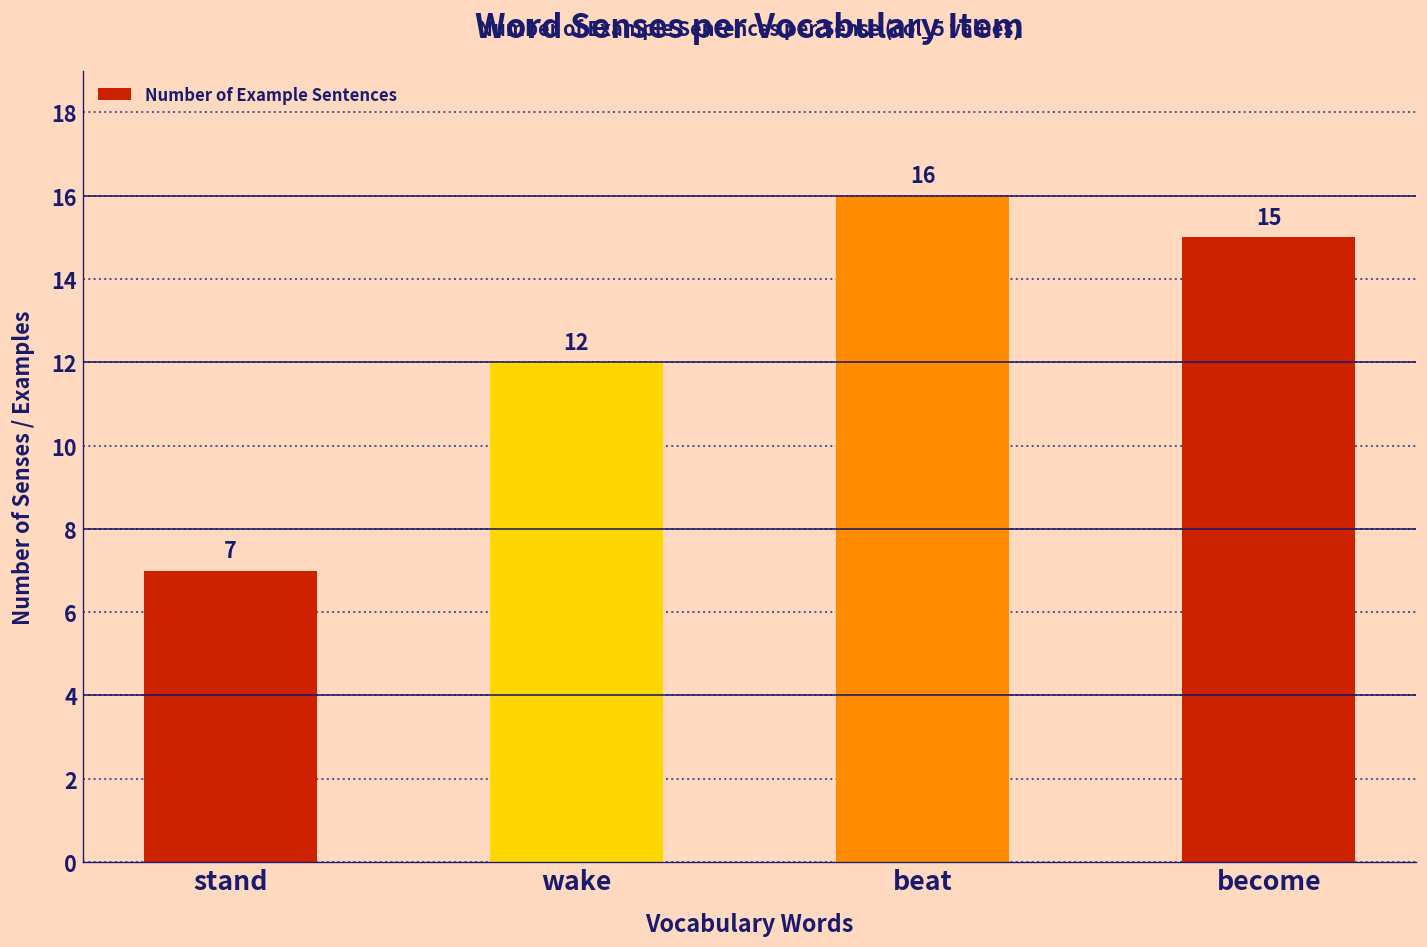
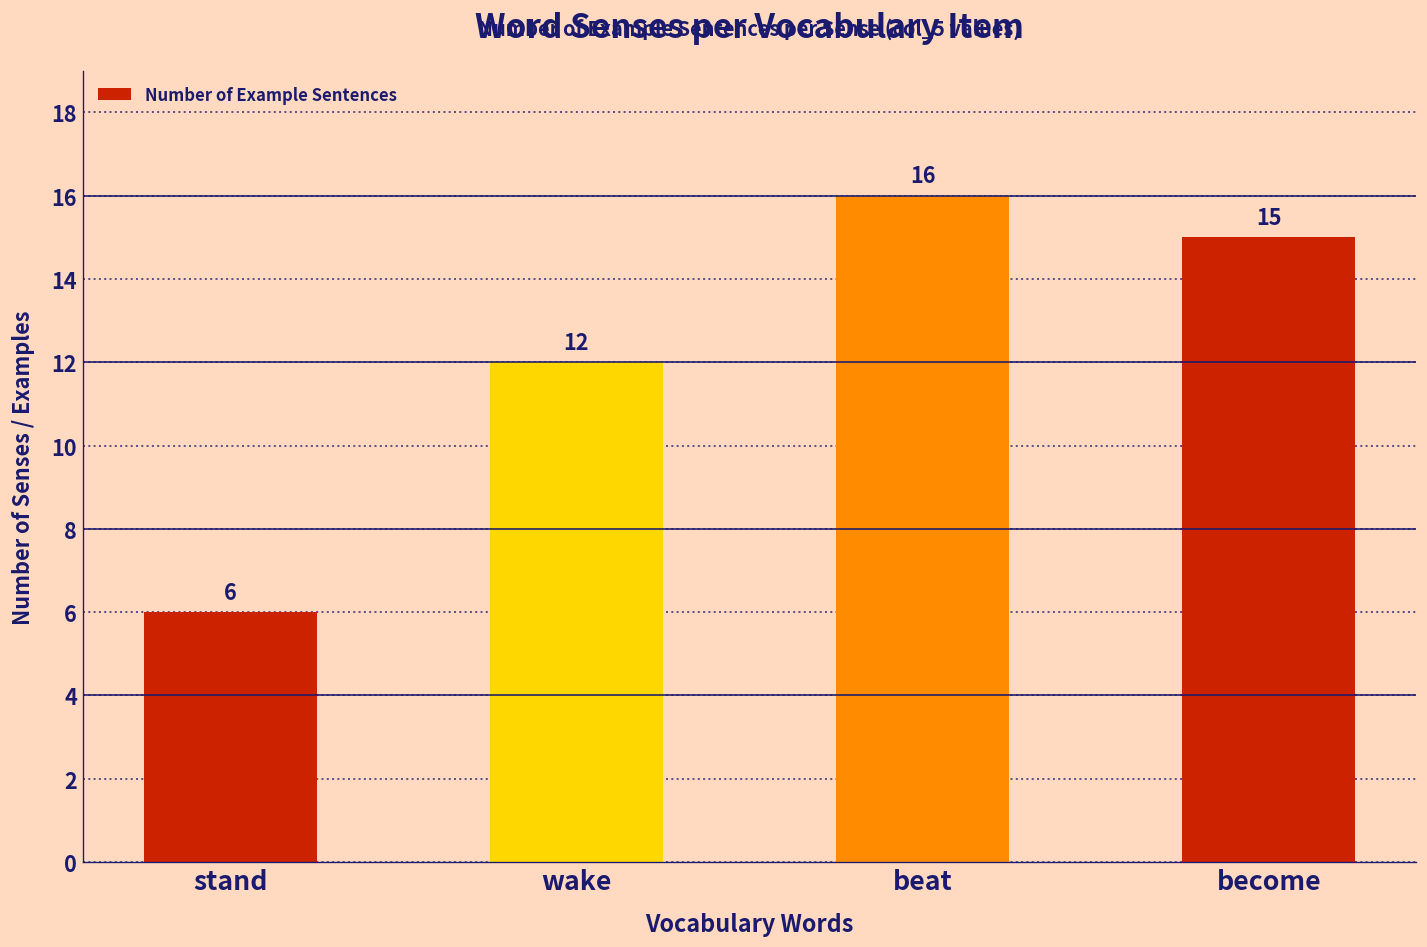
stand: 7 -> 6
